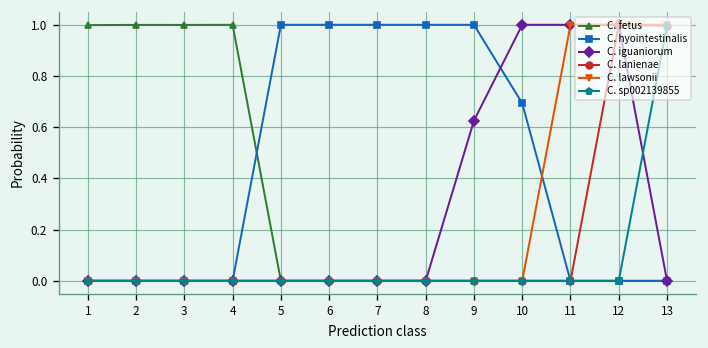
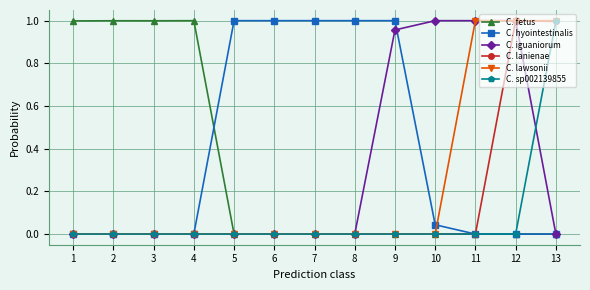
C. iguaniorum, 9: 0.63 -> 0.96
C. hyointestinalis, 10: 0.69 -> 0.04
